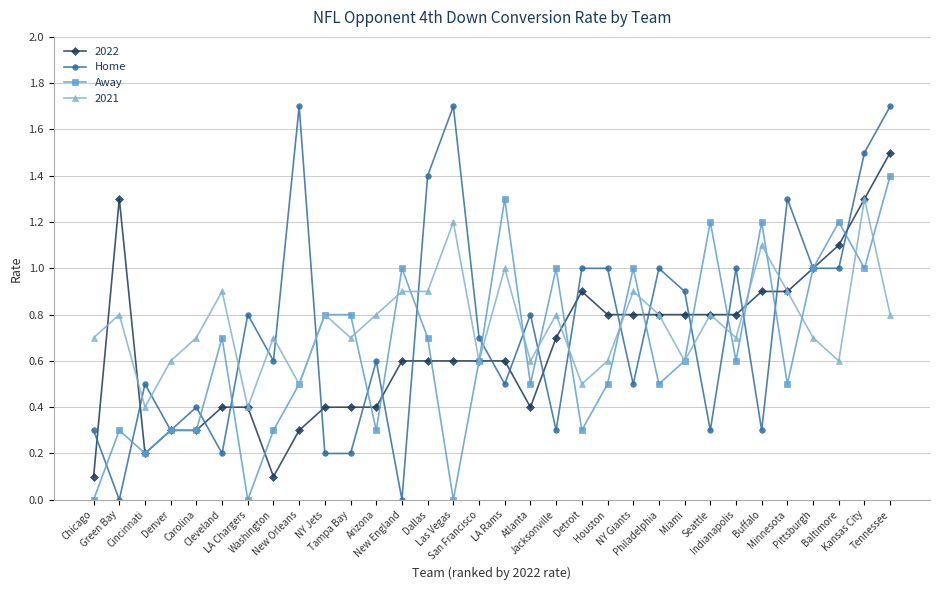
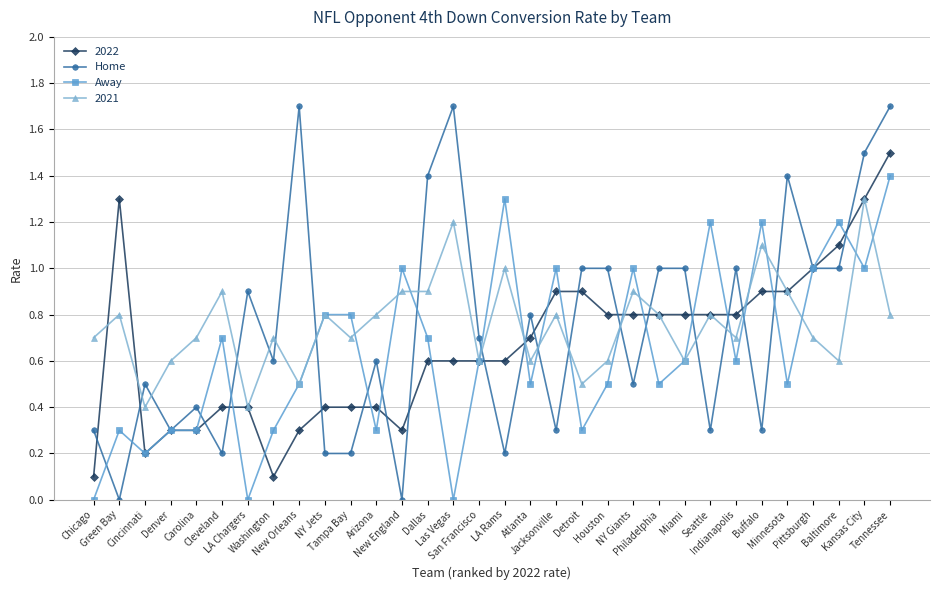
Home, LA Chargers: 0.8 -> 0.9
2022, New England: 0.6 -> 0.3
Home, LA Rams: 0.5 -> 0.2
2022, Atlanta: 0.4 -> 0.7
2022, Jacksonville: 0.7 -> 0.9
Home, Miami: 0.9 -> 1.0
Home, Minnesota: 1.3 -> 1.4
